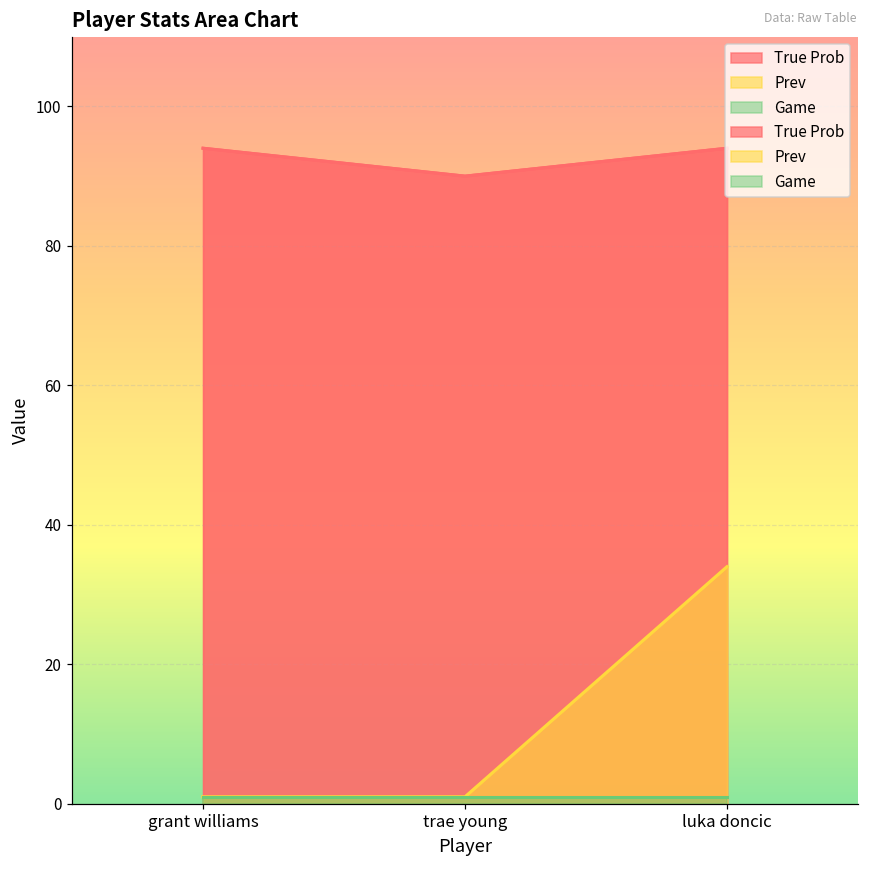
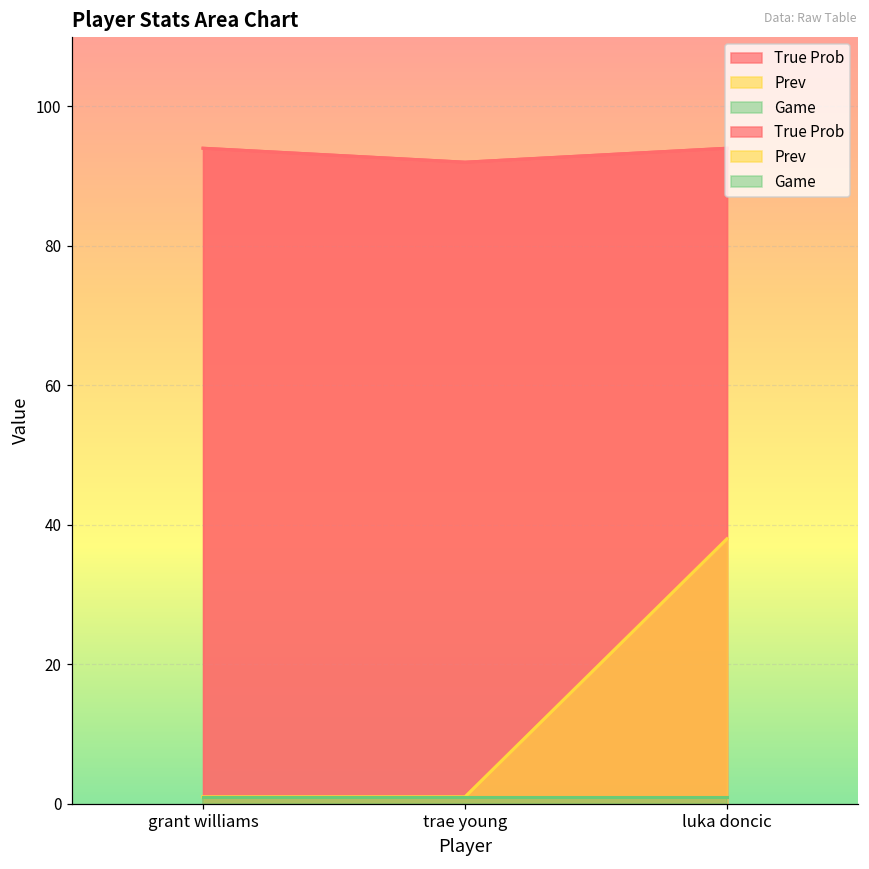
True Prob, trae young: 90 -> 92
Prev, luka doncic: 34 -> 38
